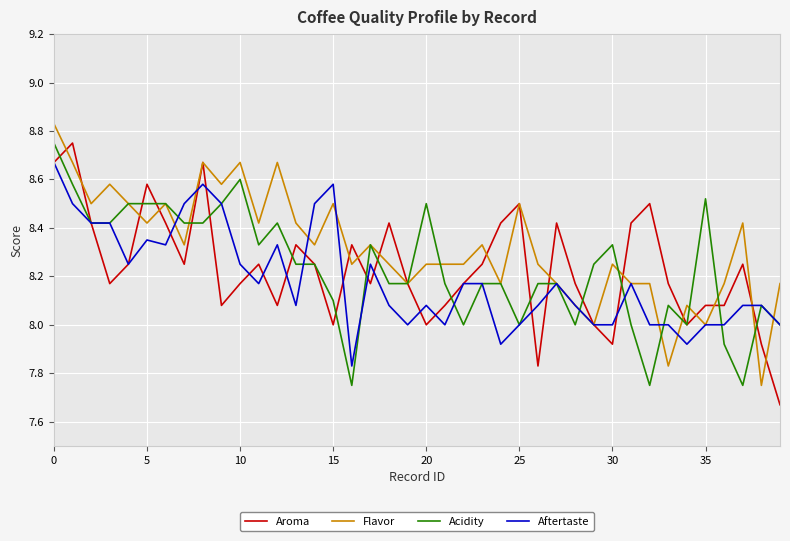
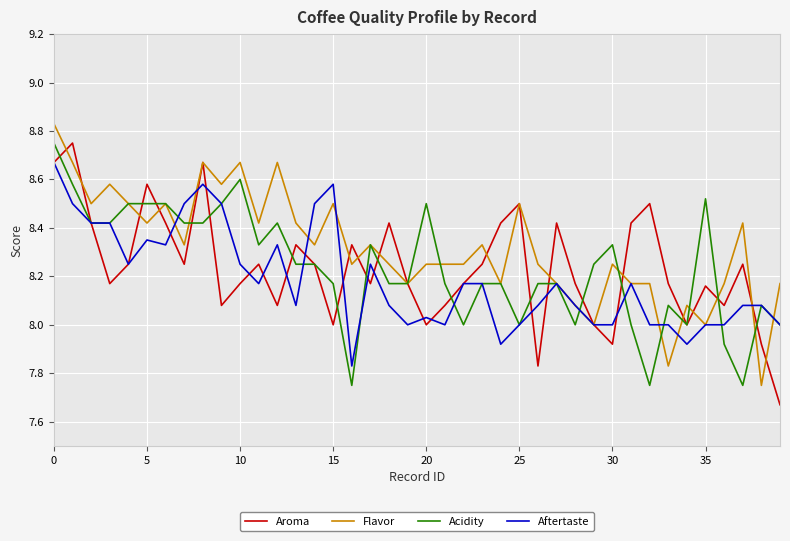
Acidity, 15: 8.10 -> 8.17
Aftertaste, 20: 8.08 -> 8.03
Aroma, 35: 8.08 -> 8.16
